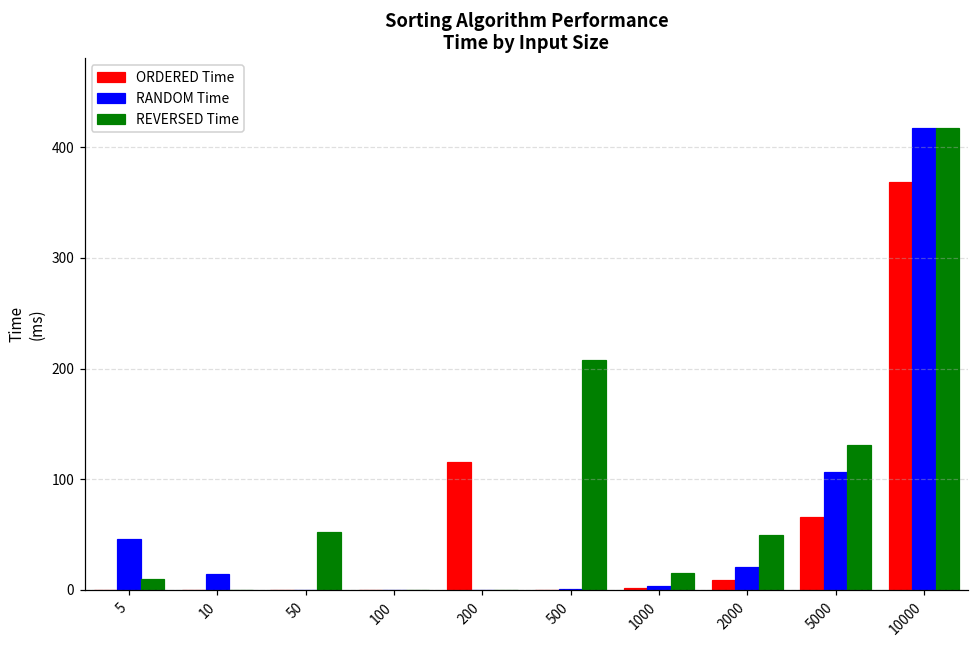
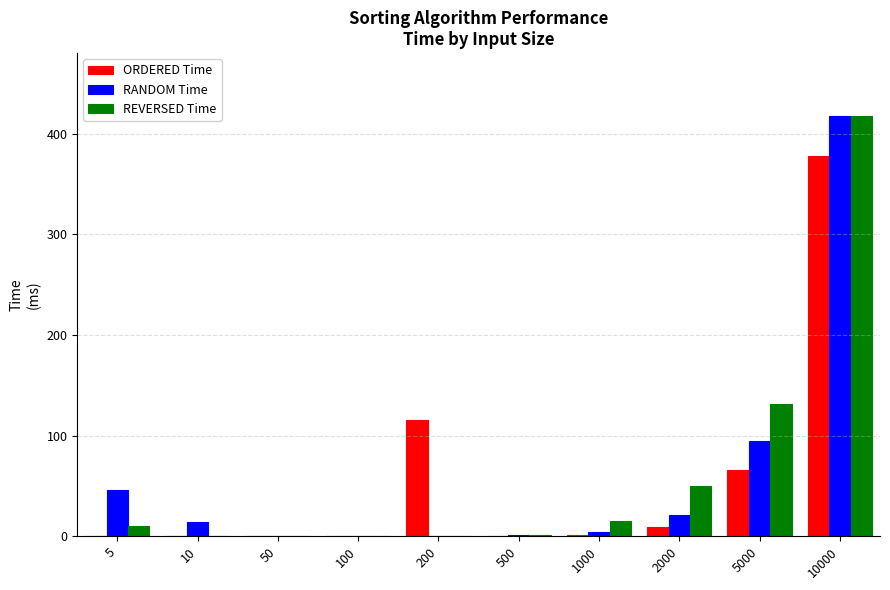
REVERSED Time, 50: 52 -> 0
REVERSED Time, 500: 208 -> 2
RANDOM Time, 5000: 107 -> 95
ORDERED Time, 10000: 369 -> 378
